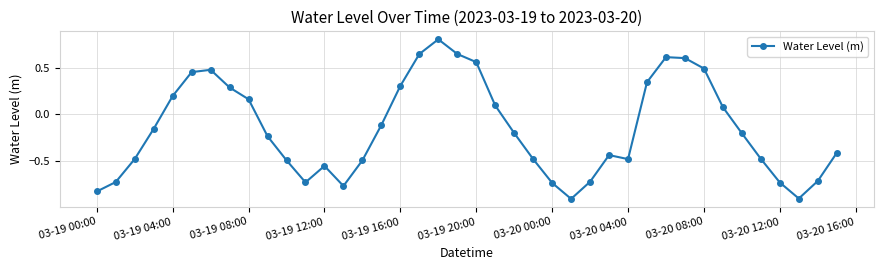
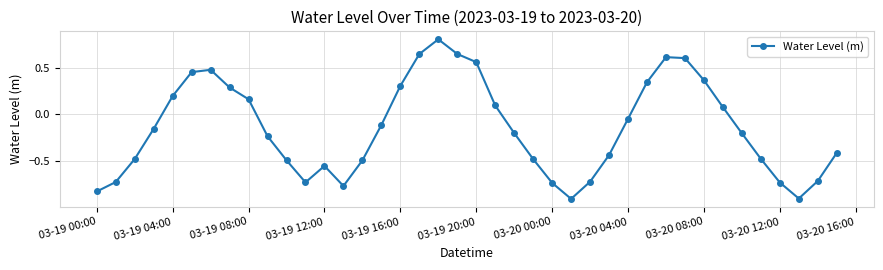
03-20 04:00: -0.5 -> 0.0
03-20 08:00: 0.5 -> 0.4
